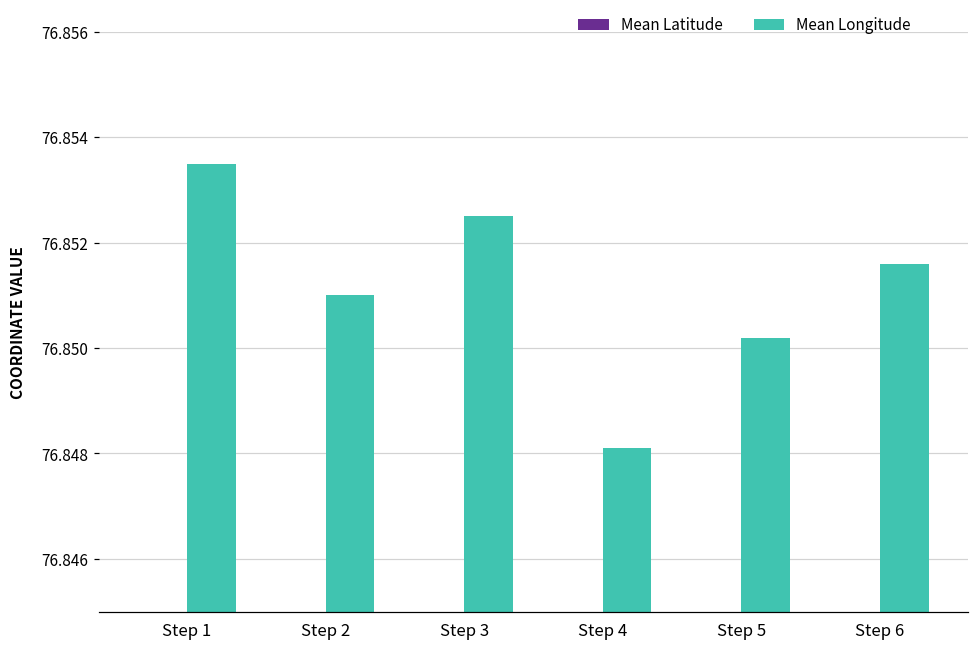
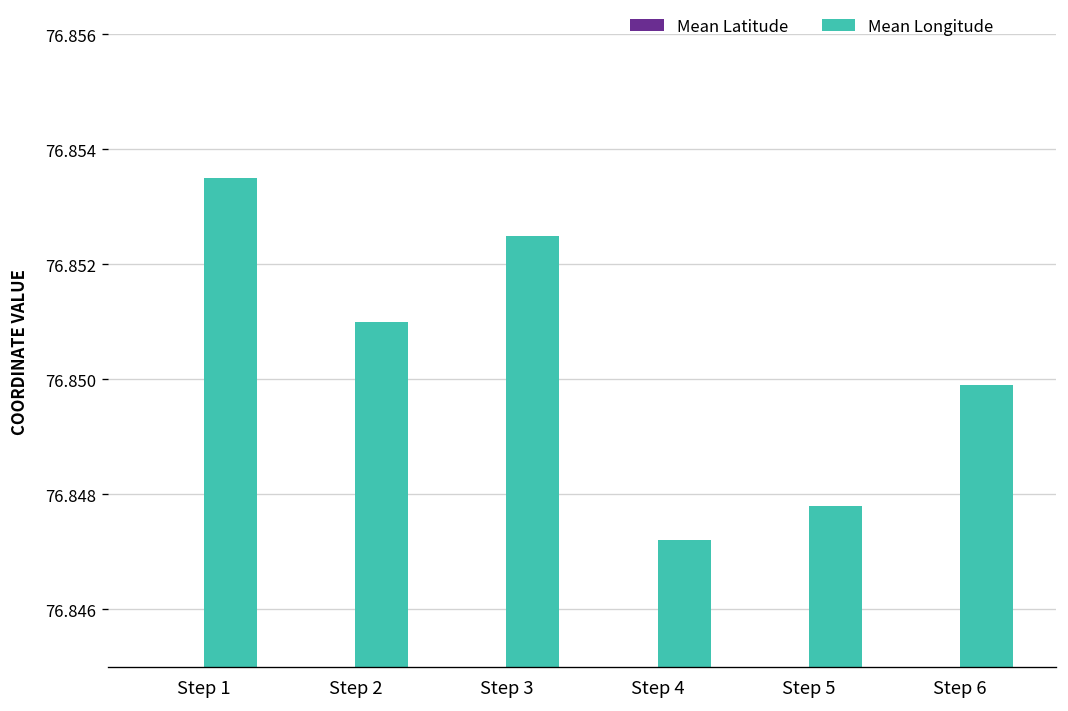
Mean Longitude, Step 4: 76.8481 -> 76.8472
Mean Longitude, Step 5: 76.8502 -> 76.8478
Mean Longitude, Step 6: 76.8516 -> 76.8499
